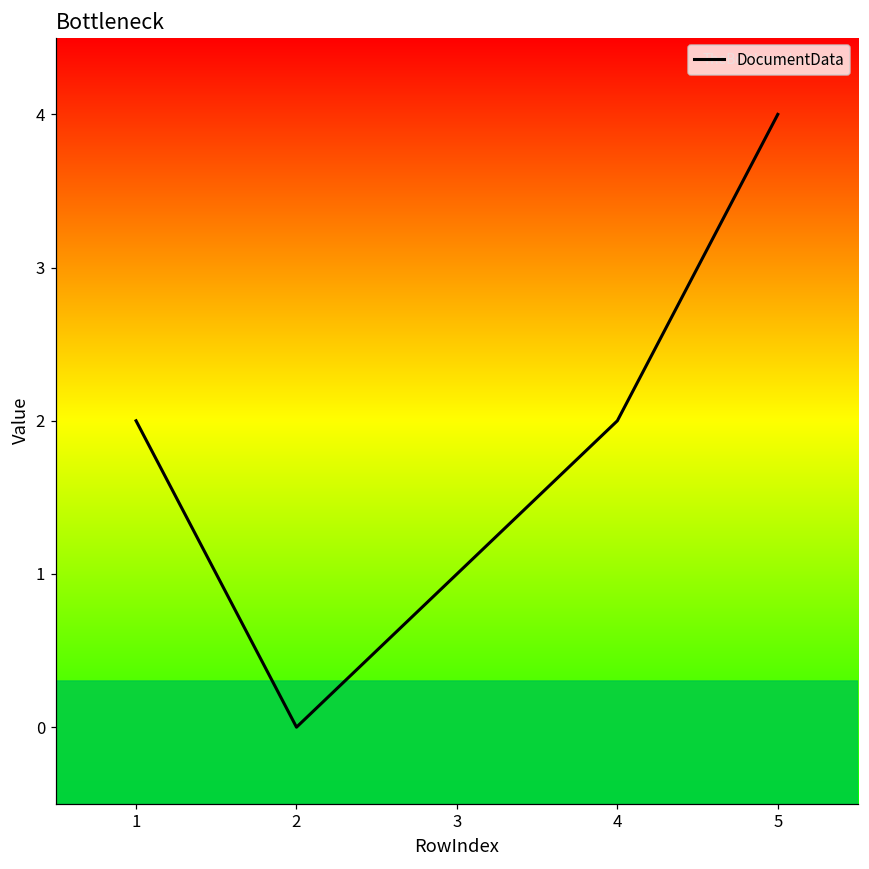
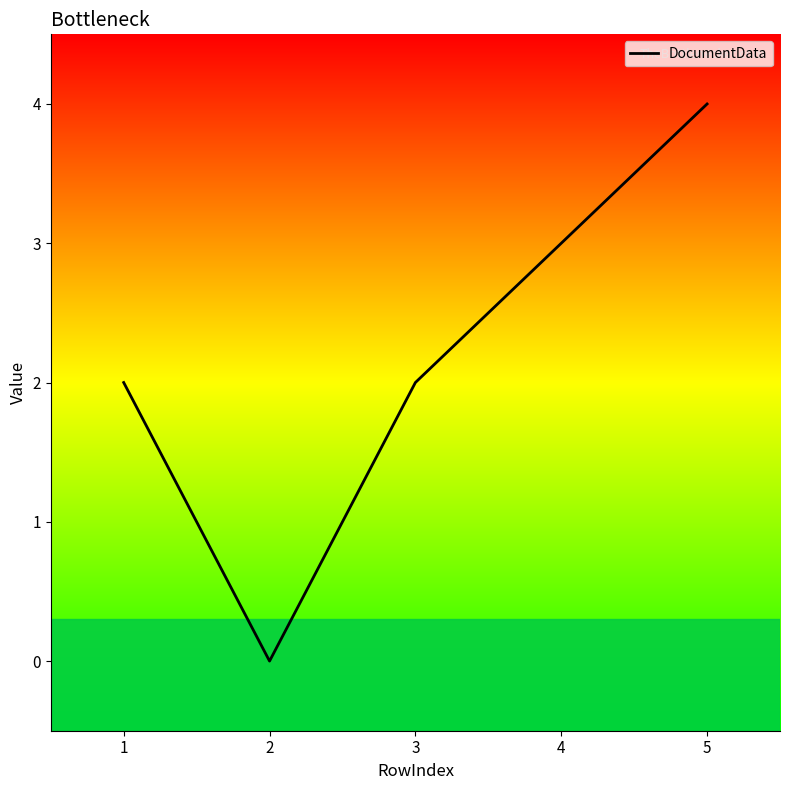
3: 1 -> 2
4: 2 -> 3
